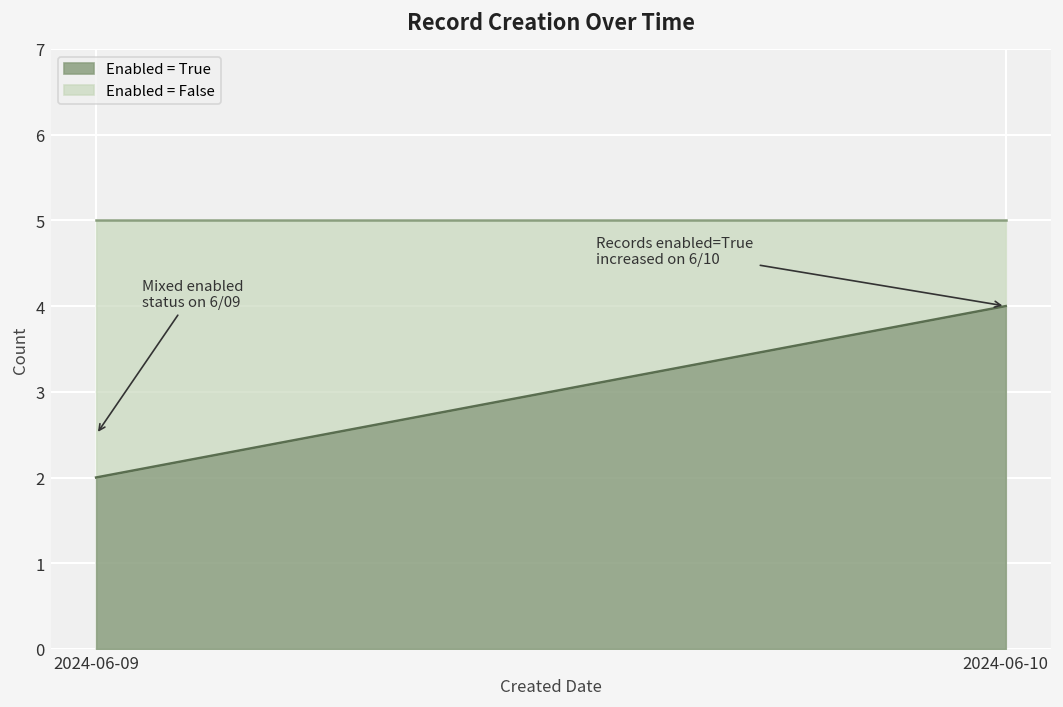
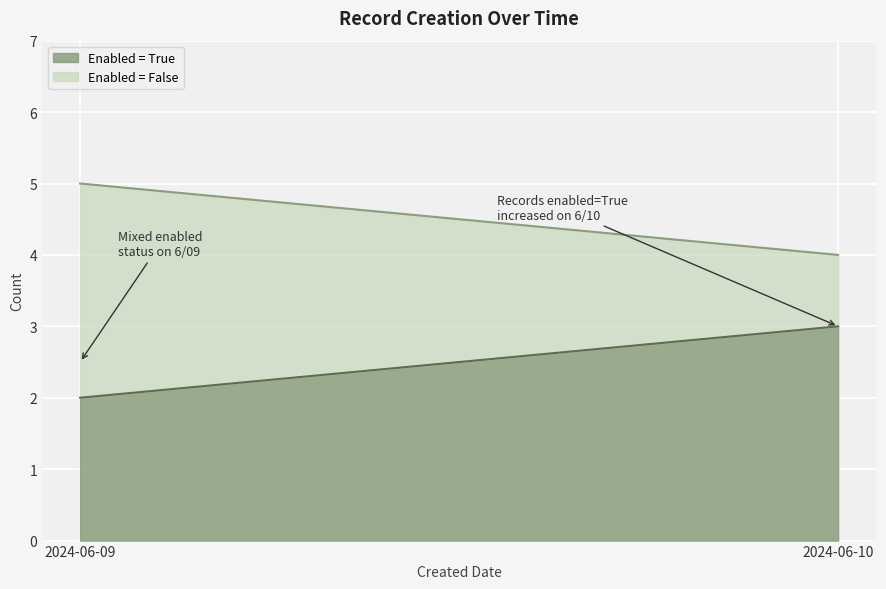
Enabled = True, 2024-06-10: 4 -> 3
